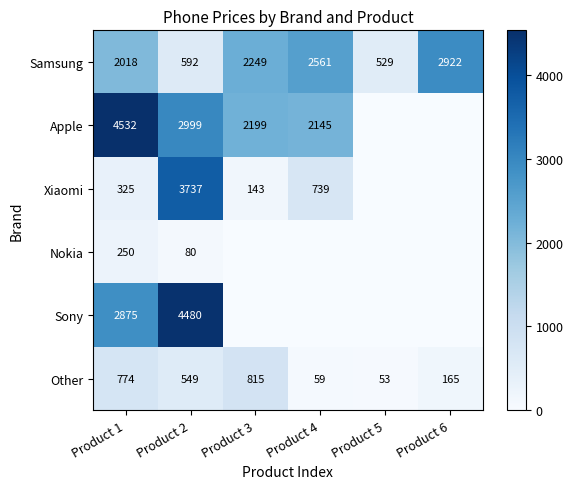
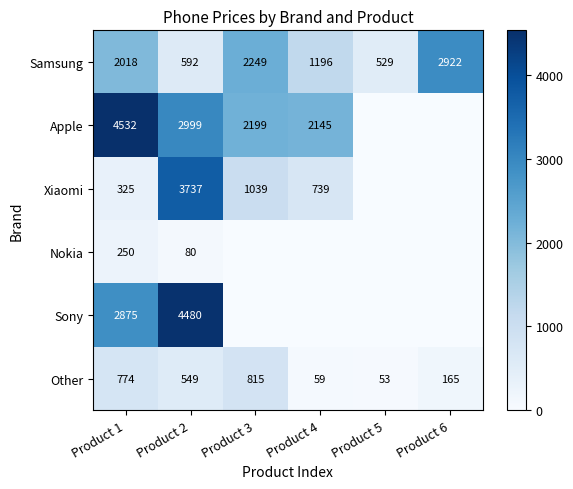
Samsung, Product 4: 2561 -> 1196
Xiaomi, Product 3: 143 -> 1039
